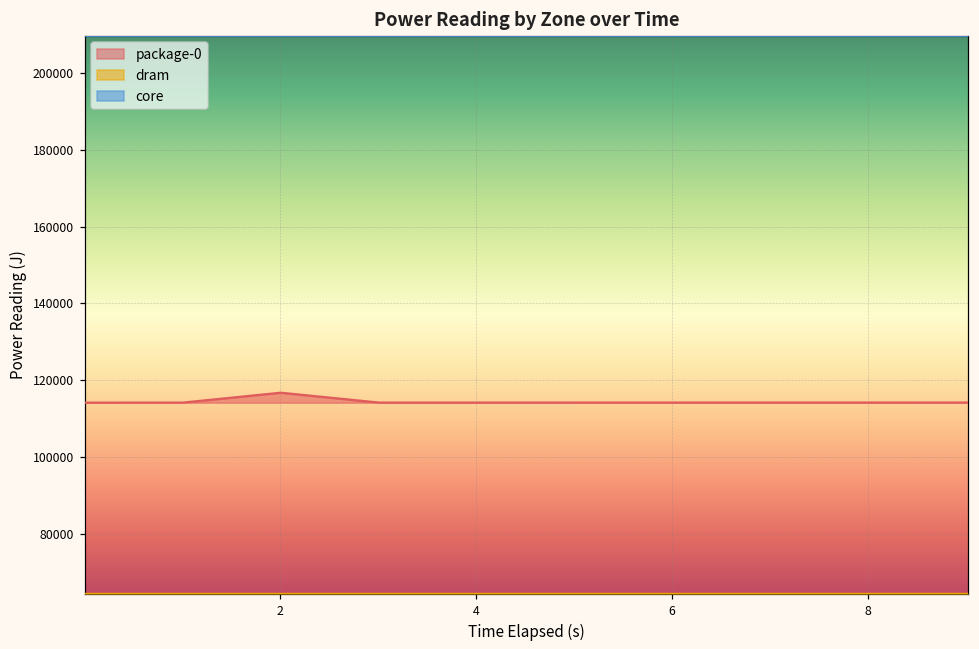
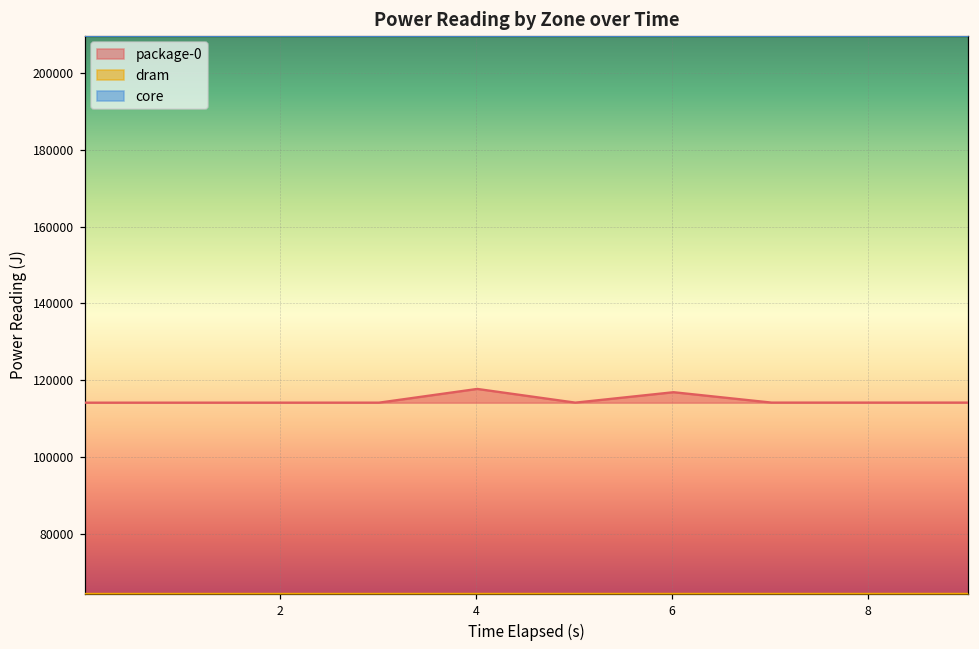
package-0, 2: 117000 -> 114000
package-0, 4: 114000 -> 118000
package-0, 6: 114000 -> 117000
